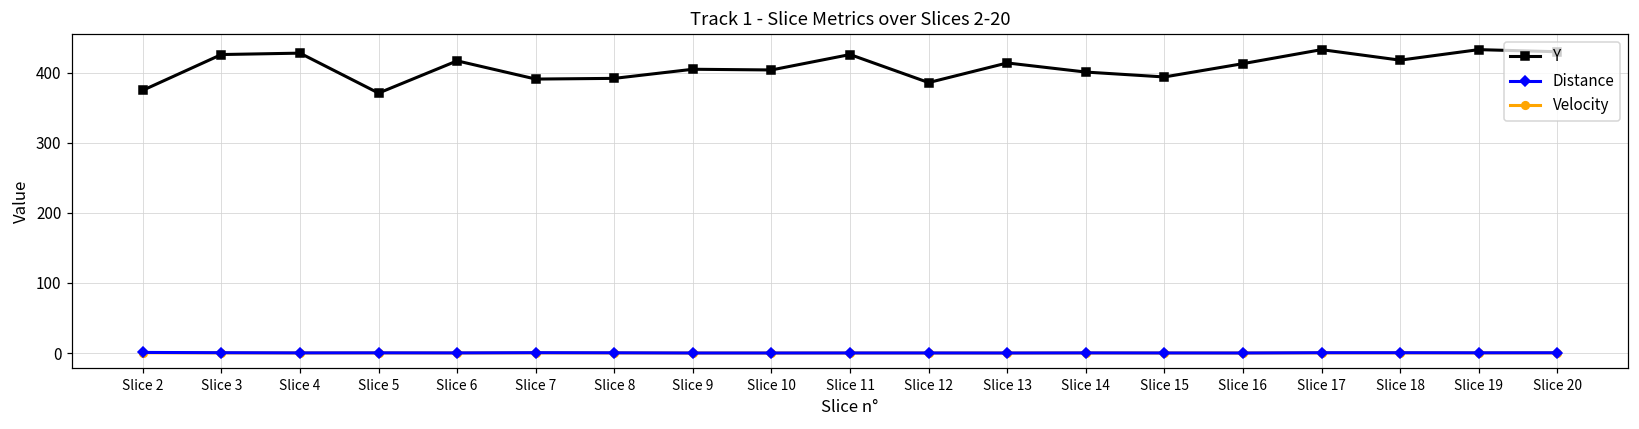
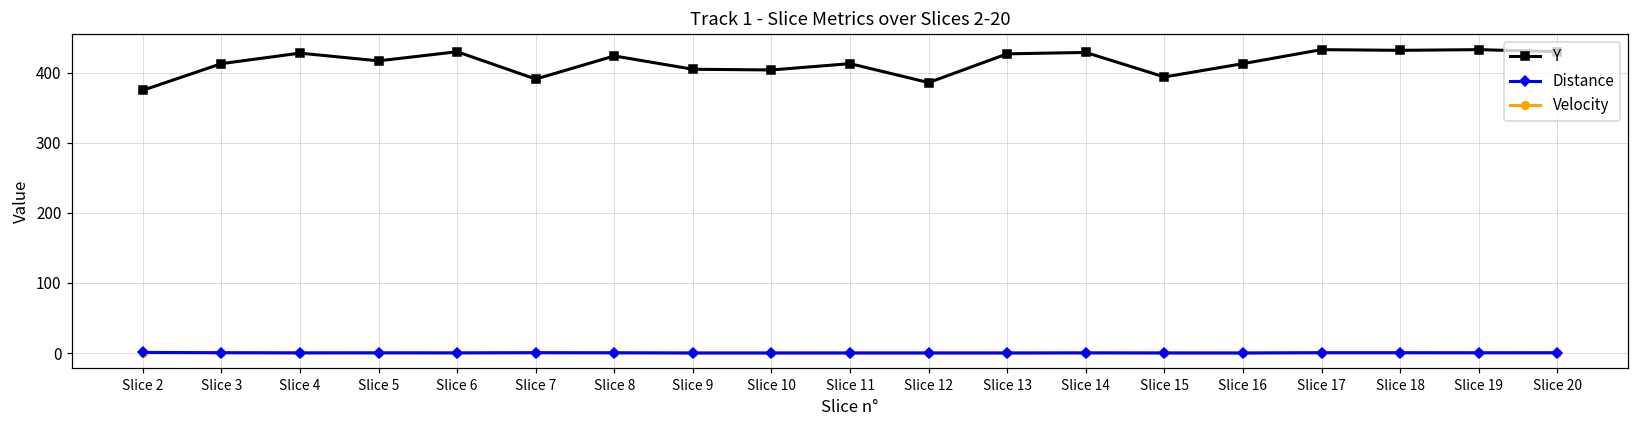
Y, Slice 3: 430 -> 410
Y, Slice 5: 370 -> 420
Y, Slice 6: 420 -> 430
Y, Slice 8: 390 -> 420
Y, Slice 11: 430 -> 410
Y, Slice 13: 410 -> 430
Y, Slice 14: 400 -> 430
Y, Slice 18: 420 -> 430
